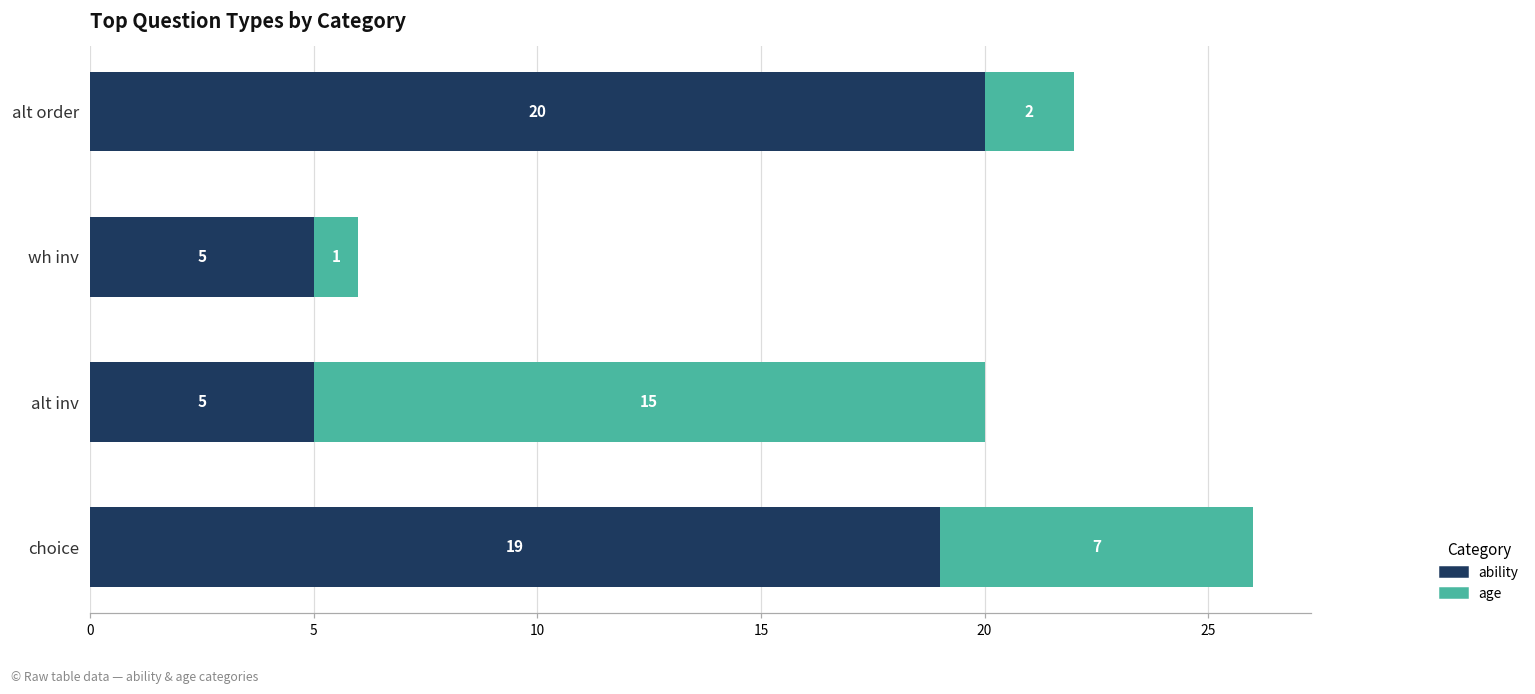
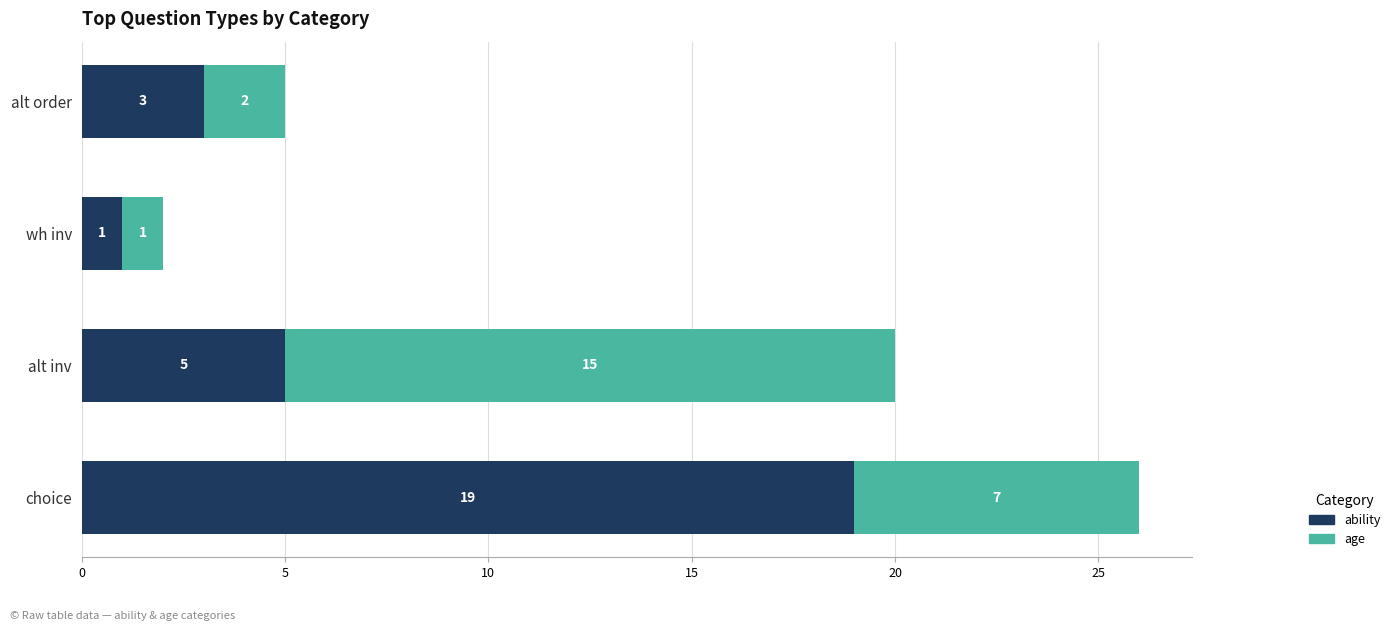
ability, alt order: 20 -> 3
ability, wh inv: 5 -> 1
